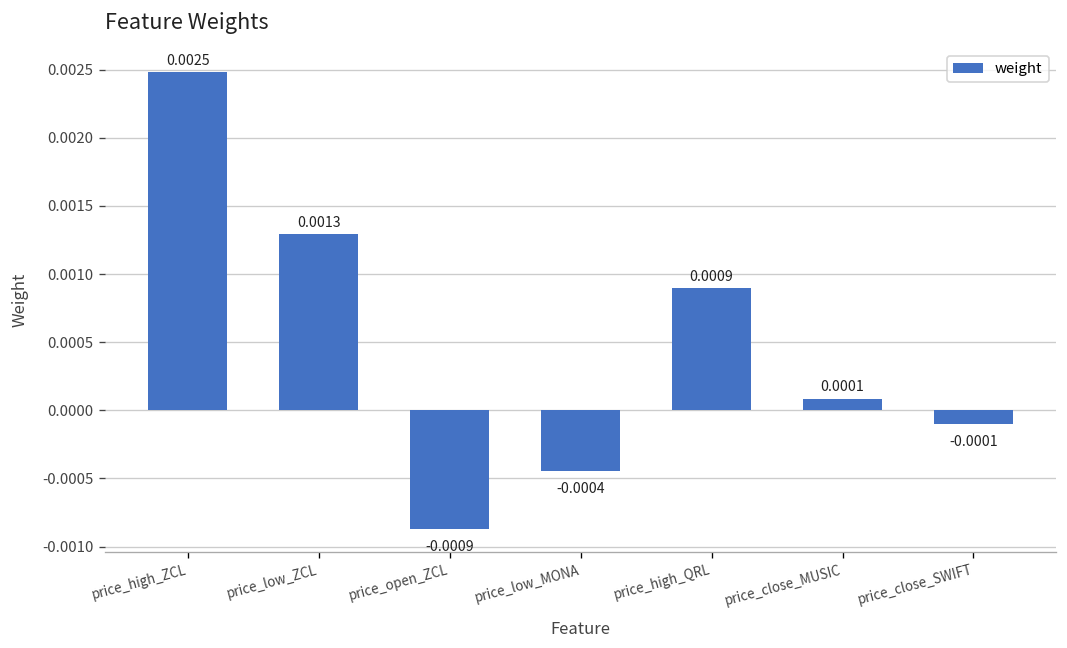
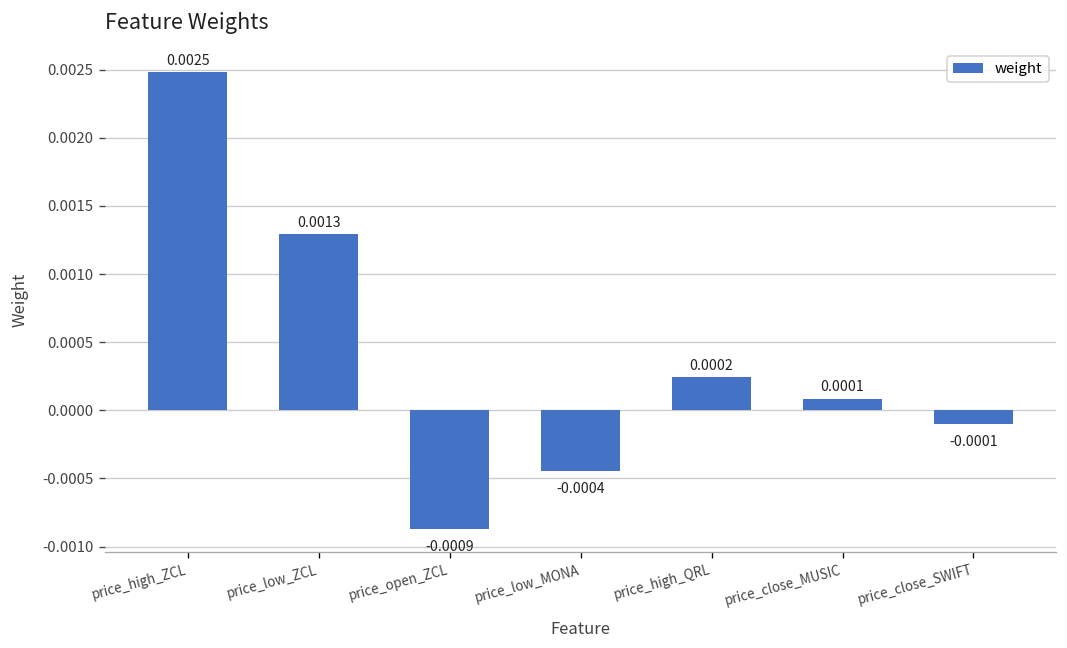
price_high_QRL: 0.0009 -> 0.0002
